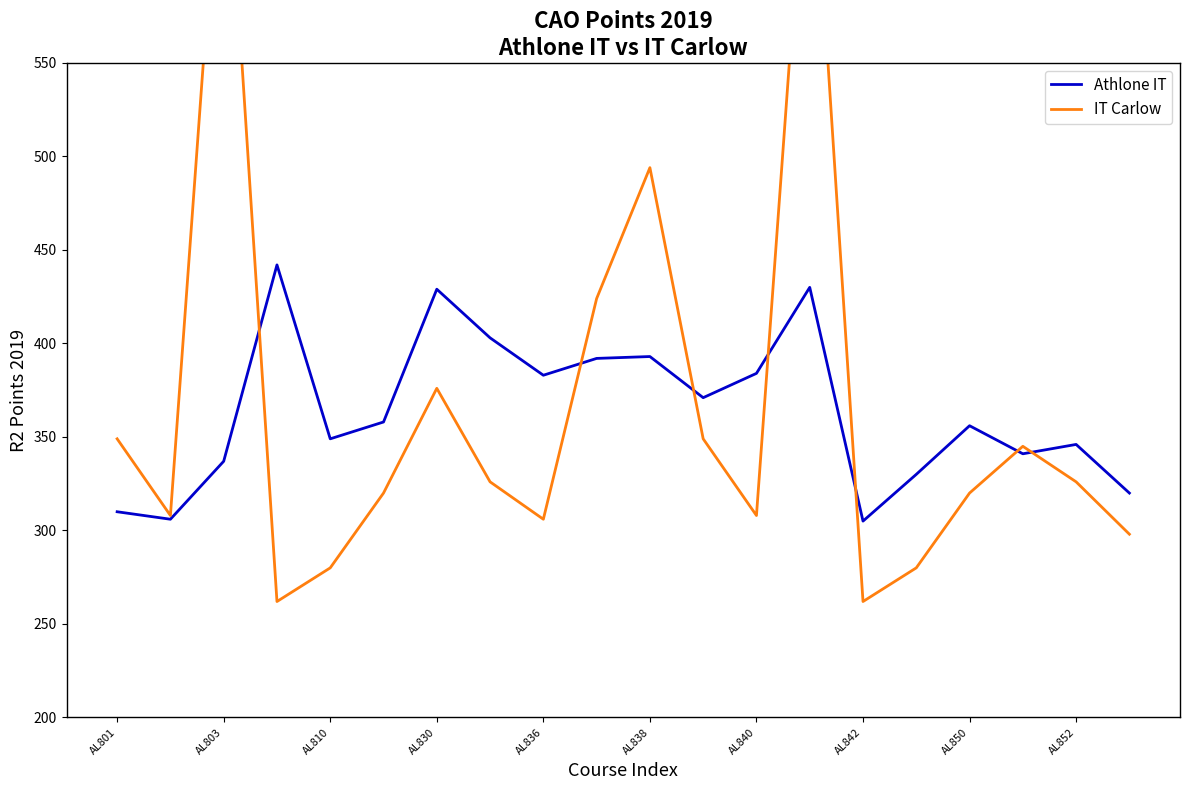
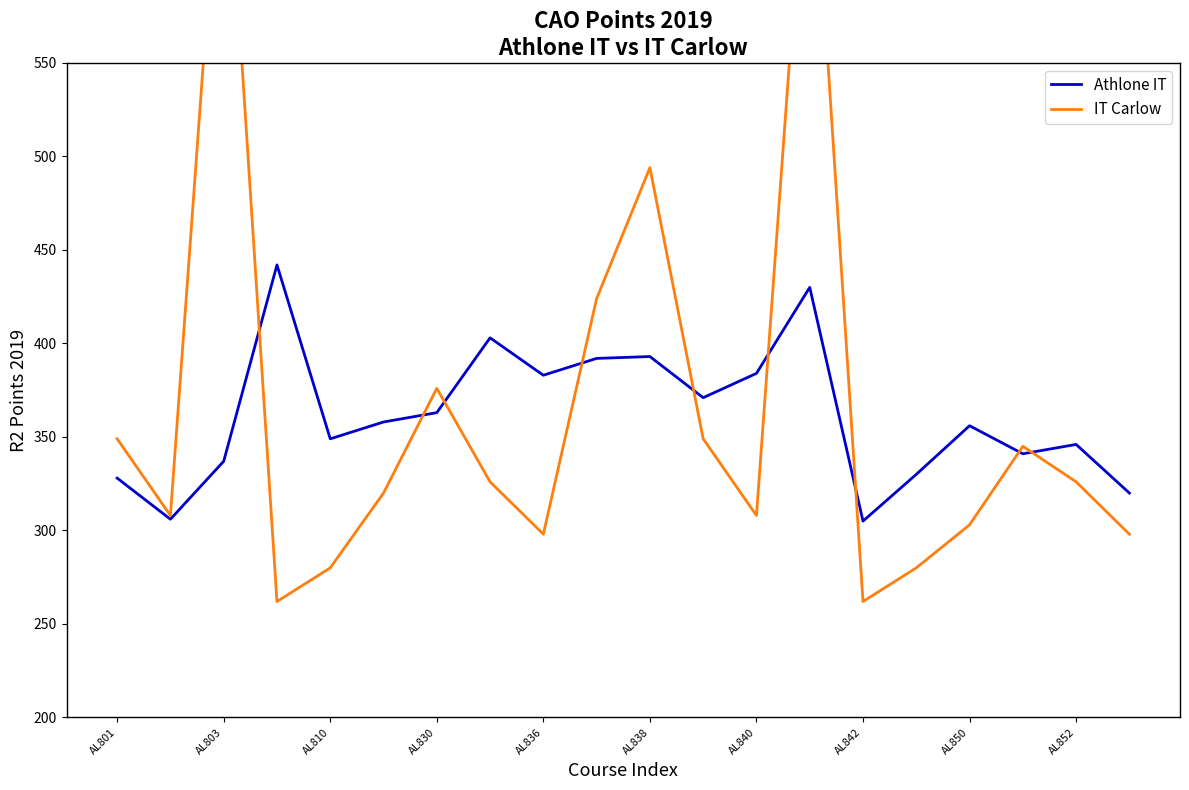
Athlone IT, AL801: 310 -> 328
Athlone IT, AL830: 429 -> 363
IT Carlow, AL836: 306 -> 298
IT Carlow, AL850: 320 -> 303
